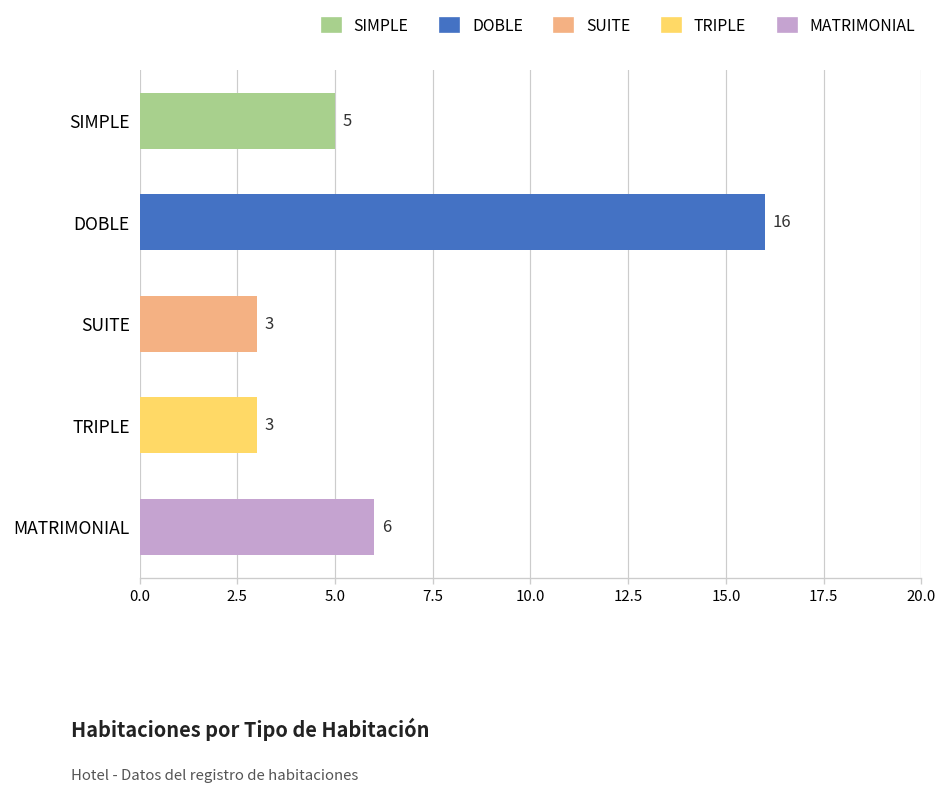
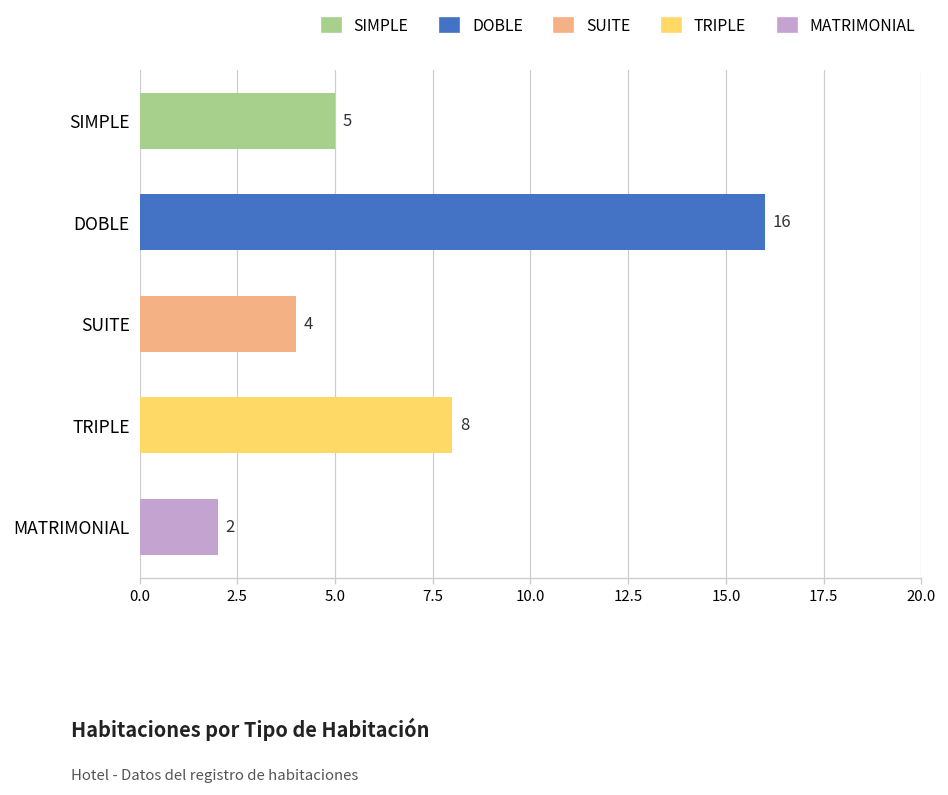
SUITE: 3 -> 4
TRIPLE: 3 -> 8
MATRIMONIAL: 6 -> 2
